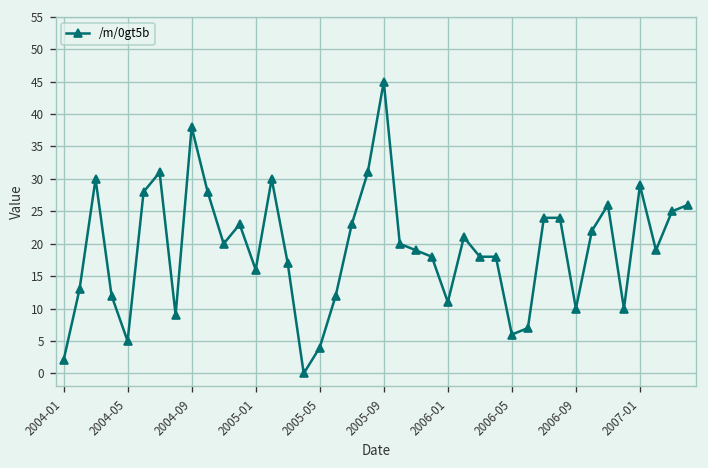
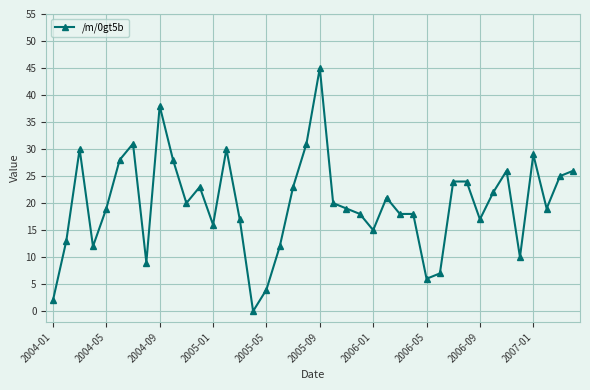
2004-05: 5 -> 19
2006-01: 11 -> 15
2006-09: 10 -> 17
